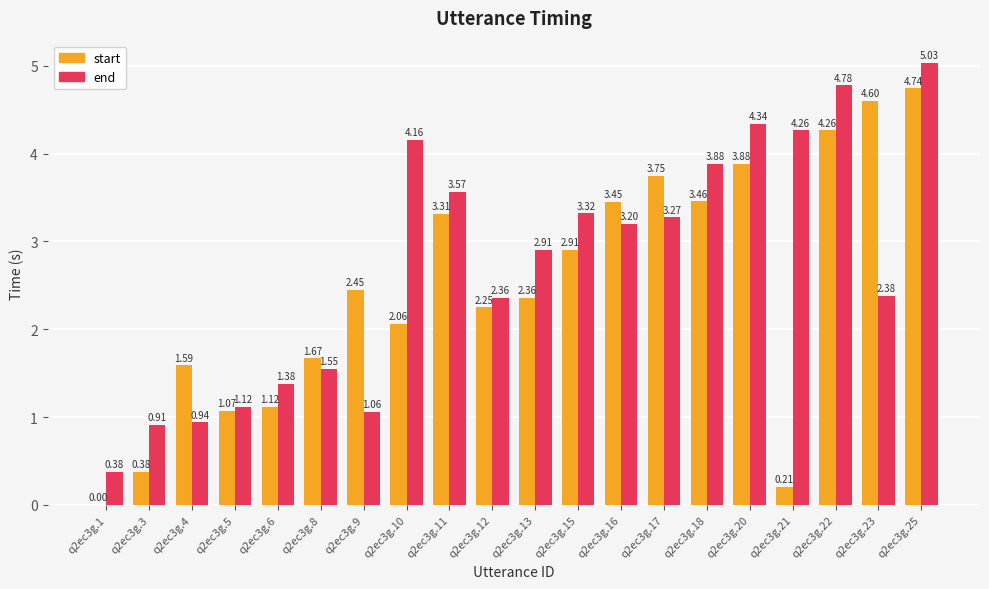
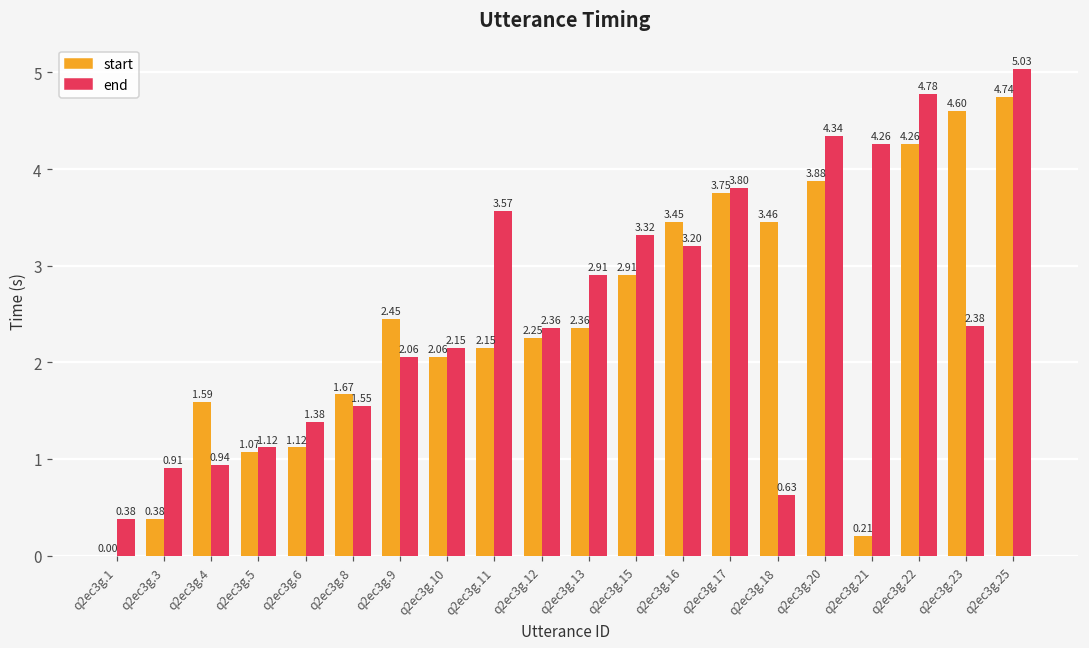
end, q2ec3g.9: 1.06 -> 2.06
end, q2ec3g.10: 4.16 -> 2.15
start, q2ec3g.11: 3.31 -> 2.15
end, q2ec3g.17: 3.27 -> 3.80
end, q2ec3g.18: 3.88 -> 0.63
